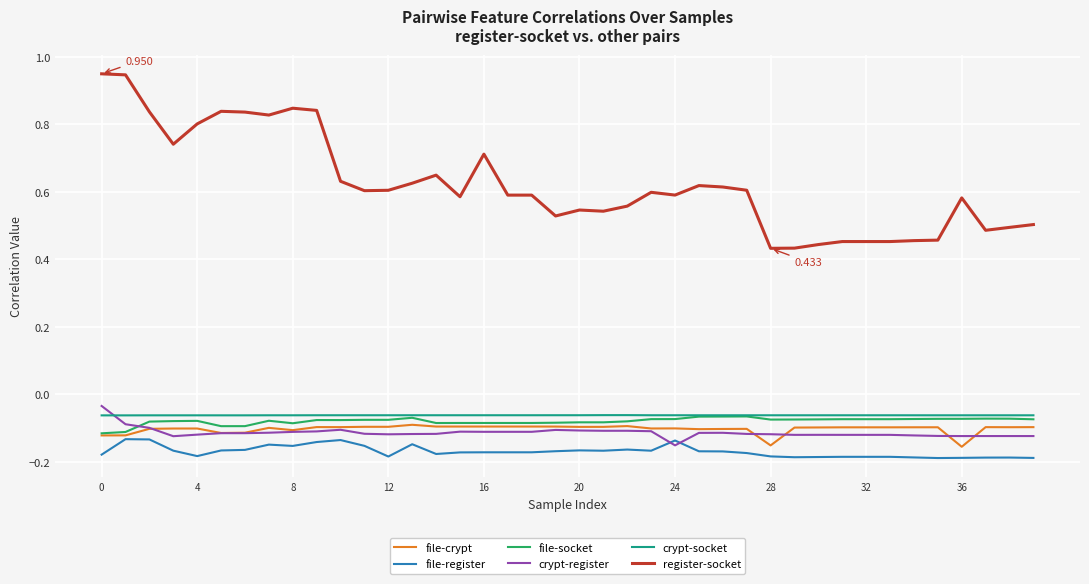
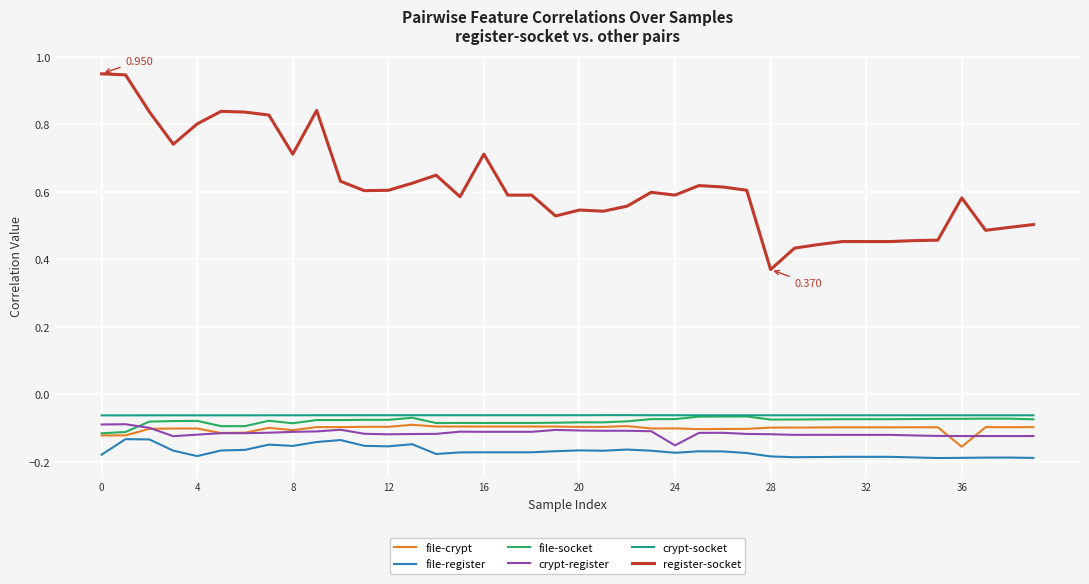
crypt-register, 0: -0.03 -> -0.09
register-socket, 8: 0.85 -> 0.71
file-register, 12: -0.18 -> -0.15
file-register, 24: -0.14 -> -0.17
file-crypt, 28: -0.15 -> -0.10
register-socket, 28: 0.433 -> 0.370
